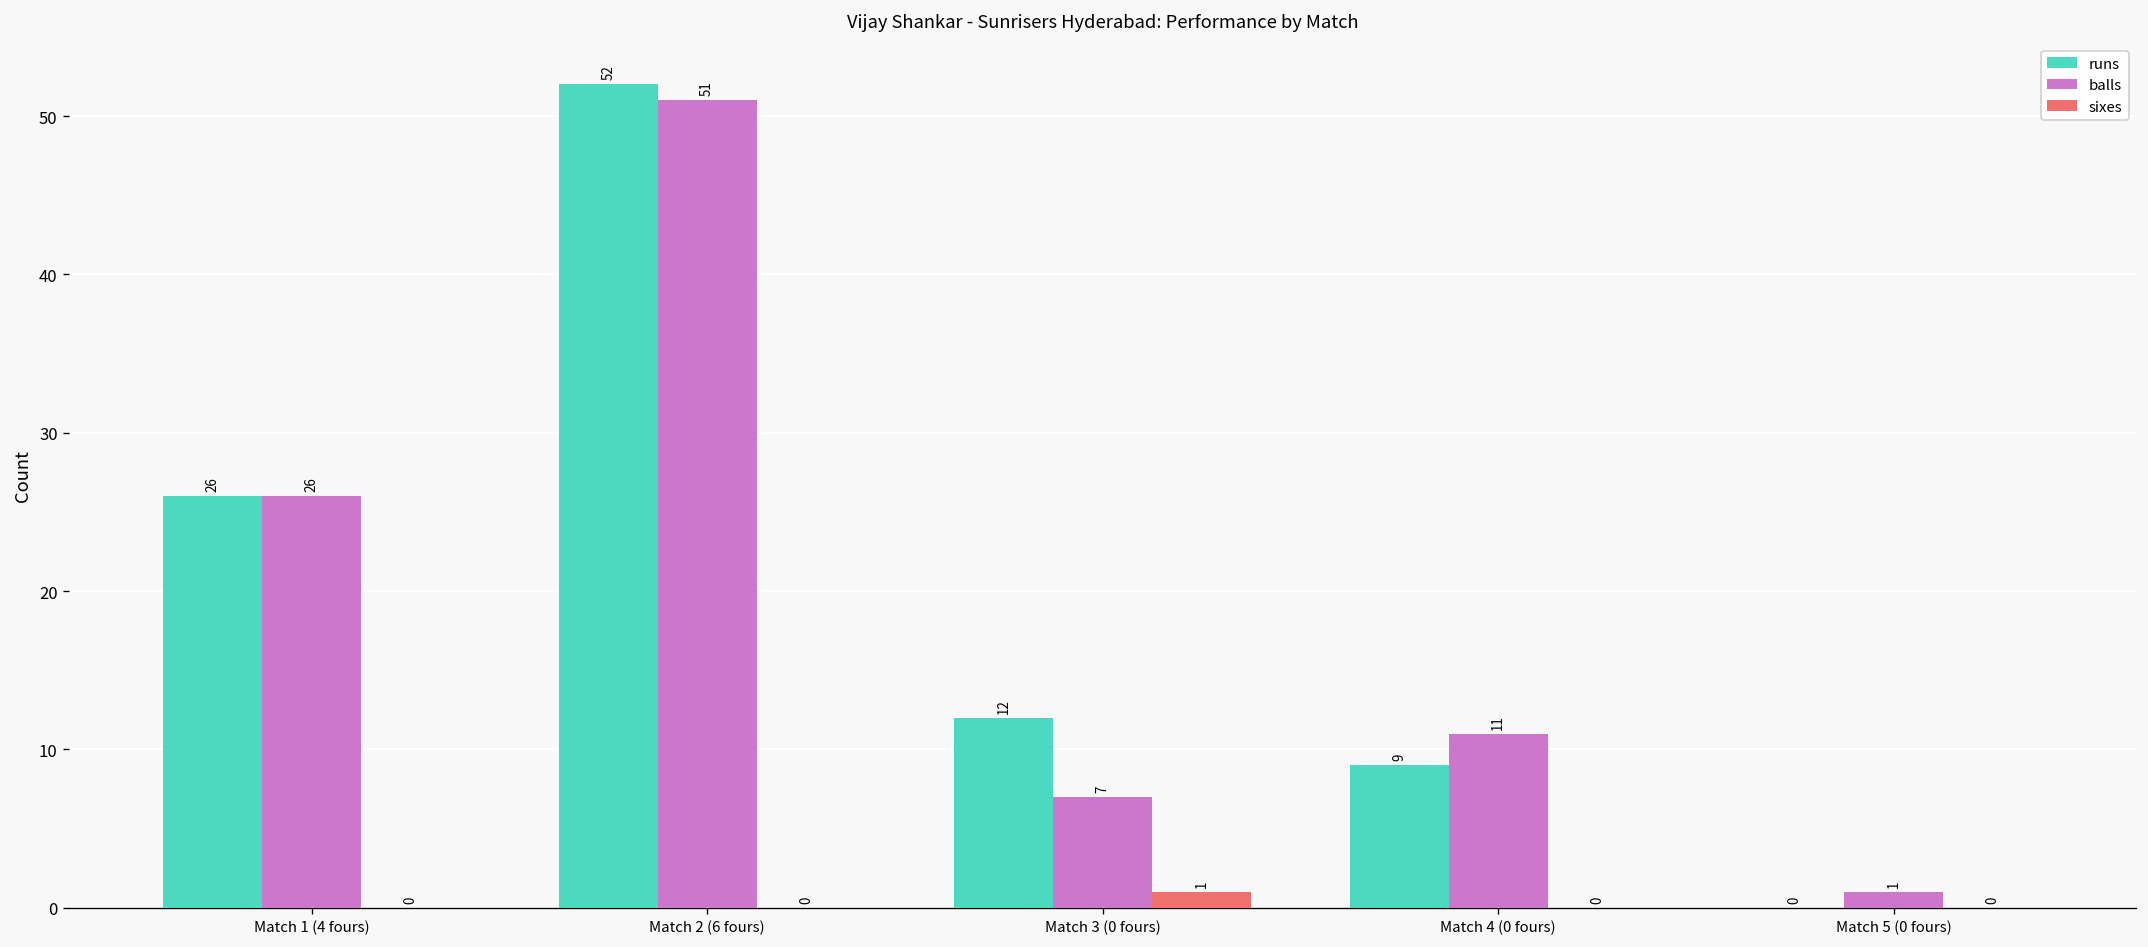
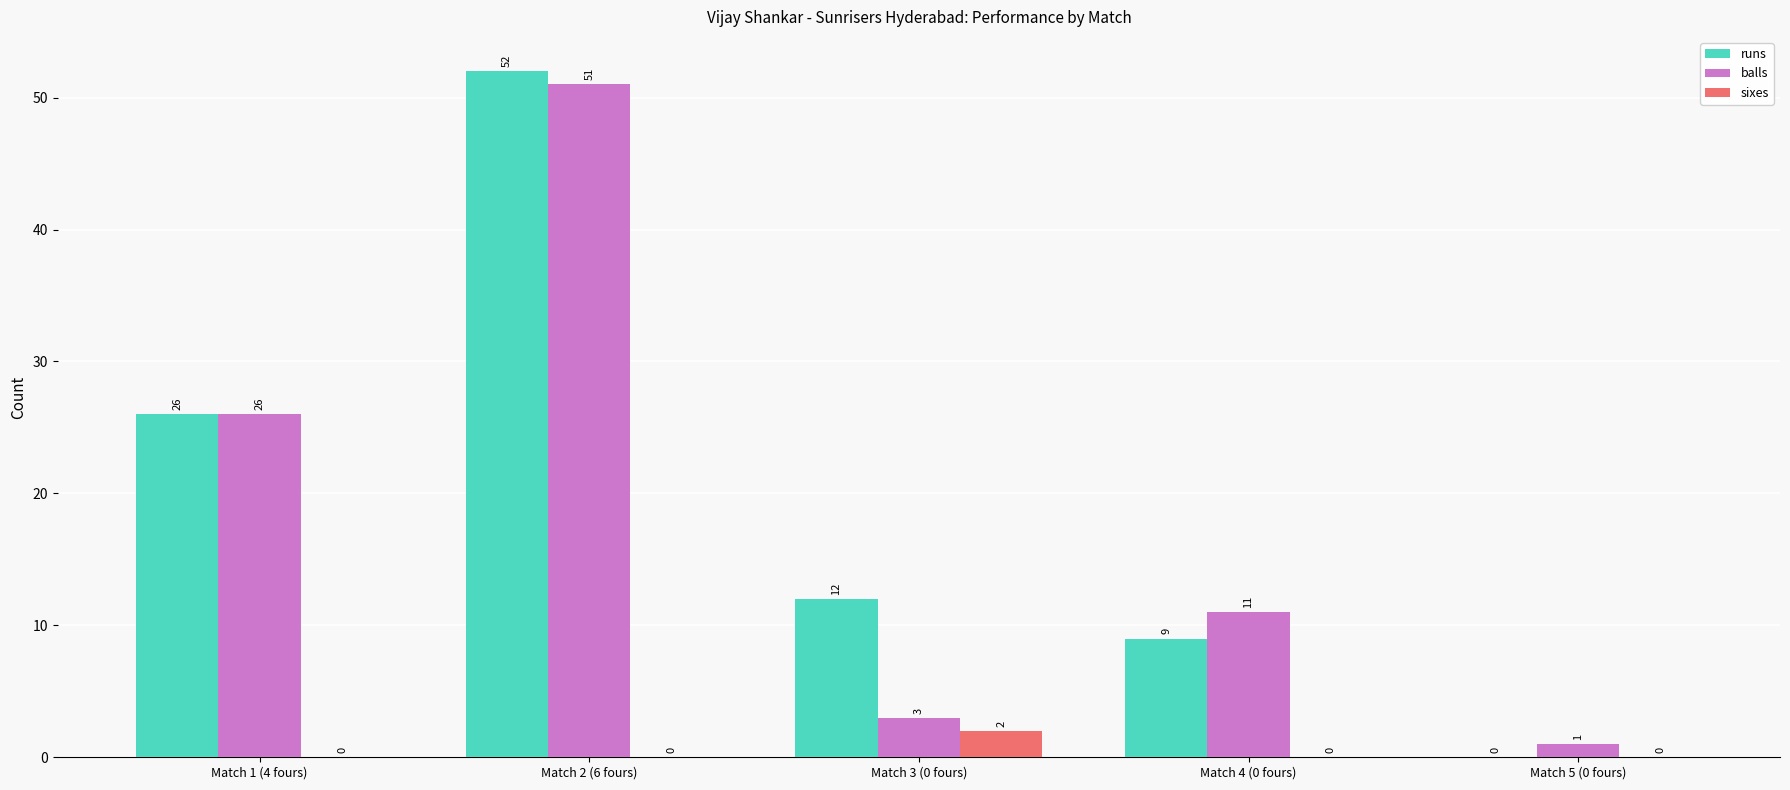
balls, Match 3 (0 fours): 7 -> 3
sixes, Match 3 (0 fours): 1 -> 2
